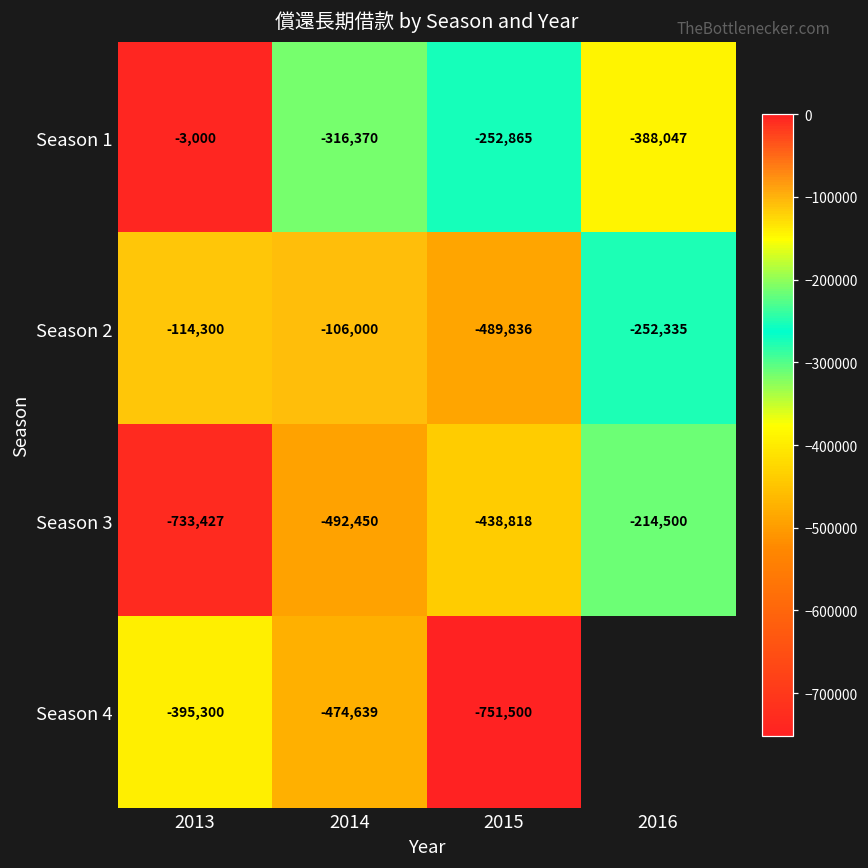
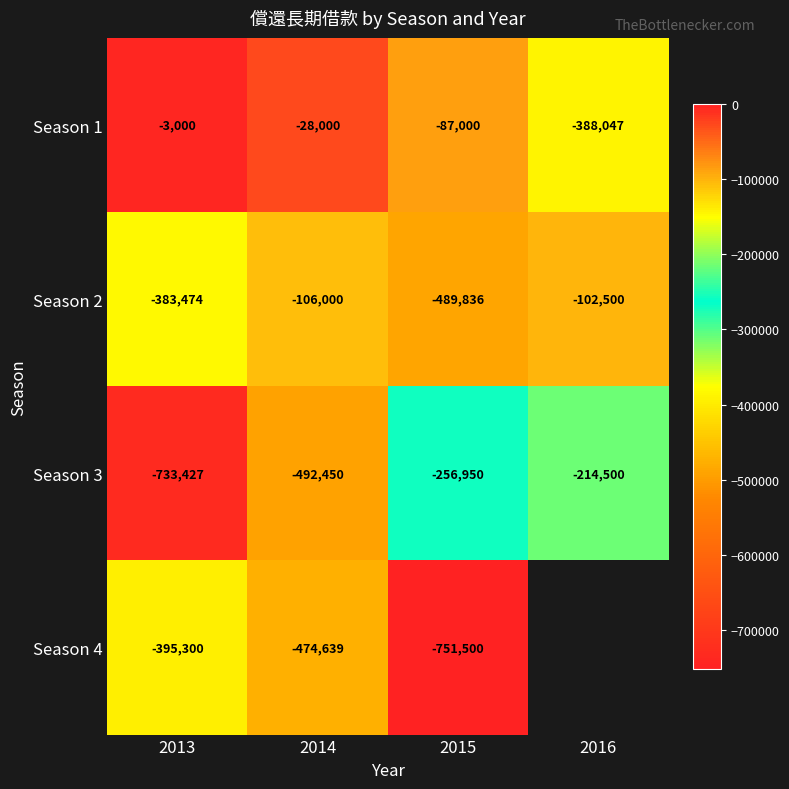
Season 1, 2014: -316,370 -> -28,000
Season 1, 2015: -252,865 -> -87,000
Season 2, 2013: -114,300 -> -383,474
Season 2, 2016: -252,335 -> -102,500
Season 3, 2015: -438,818 -> -256,950
